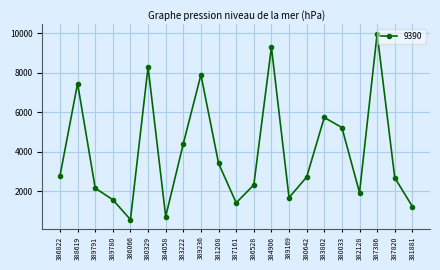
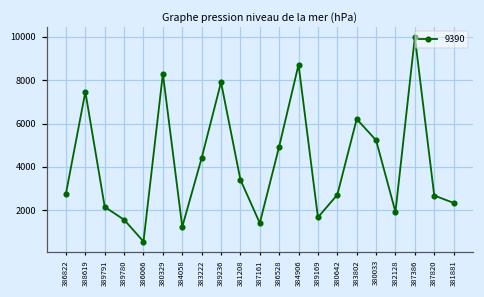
384058: 700 -> 1200
386528: 2300 -> 4900
384906: 9300 -> 8700
383802: 5700 -> 6200
381881: 1200 -> 2300
